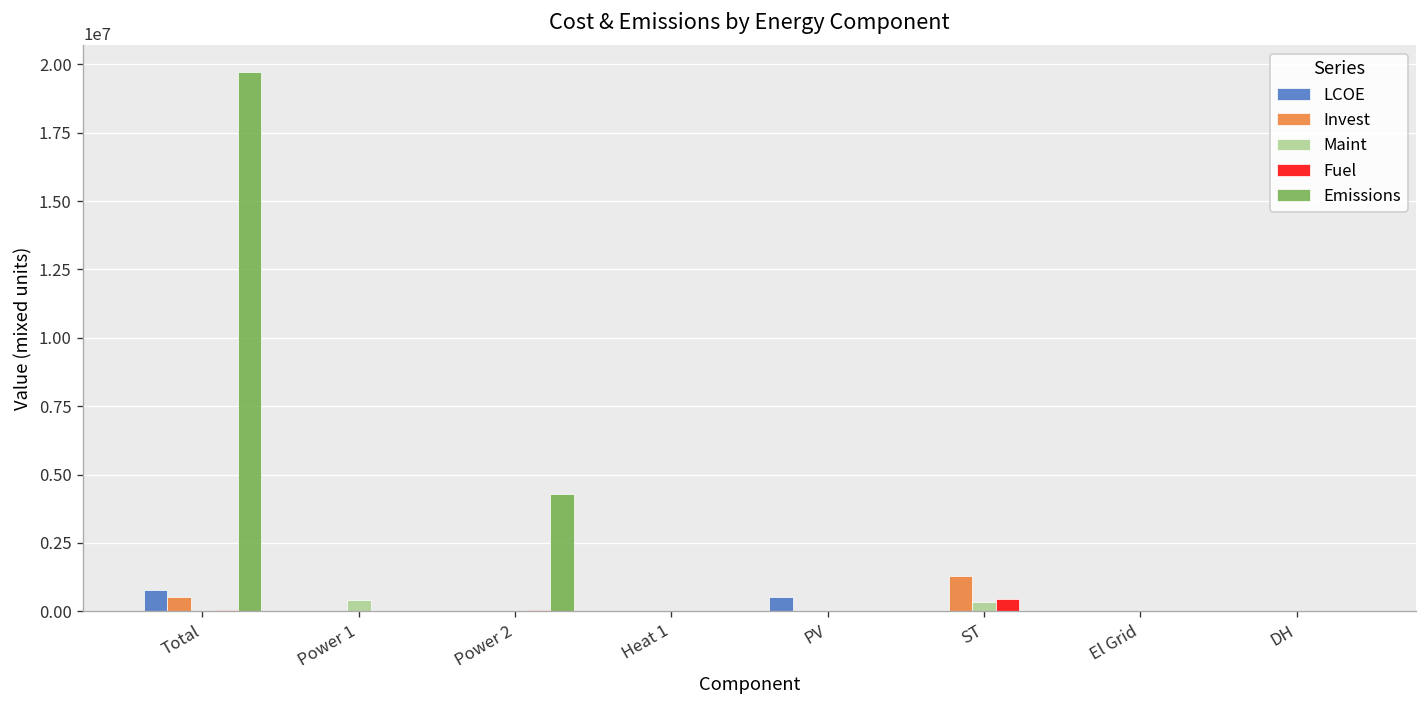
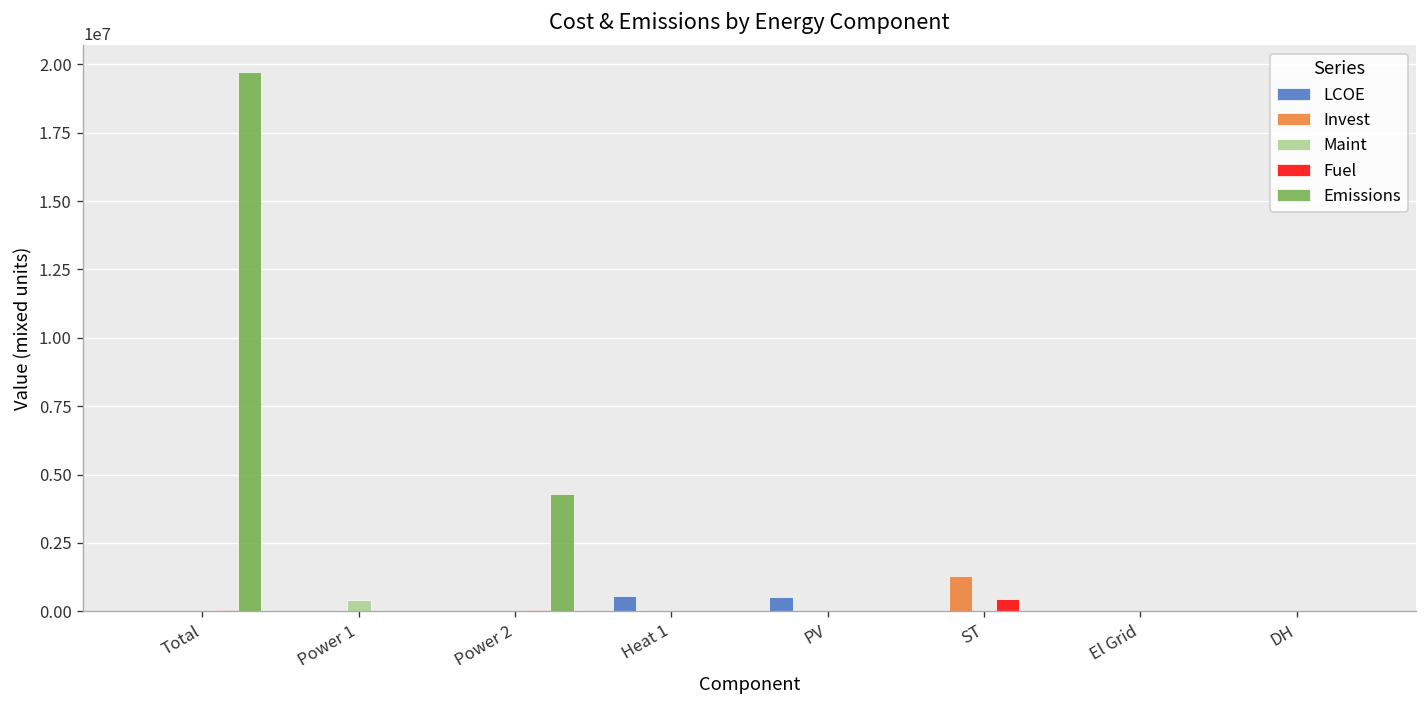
LCOE, Total: 800000 -> 0
Invest, Total: 500000 -> 0
LCOE, Heat 1: 0 -> 600000
Maint, ST: 400000 -> 0
